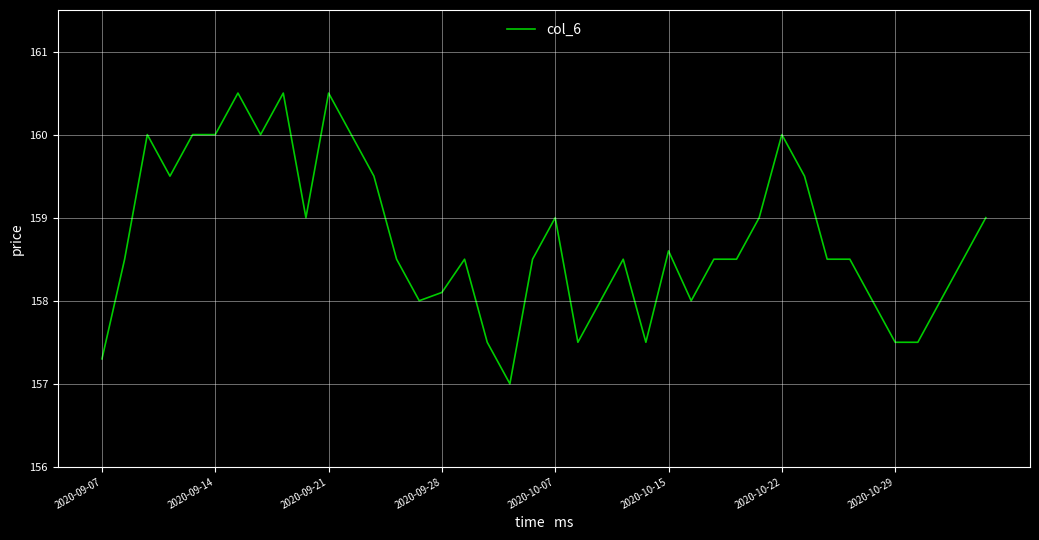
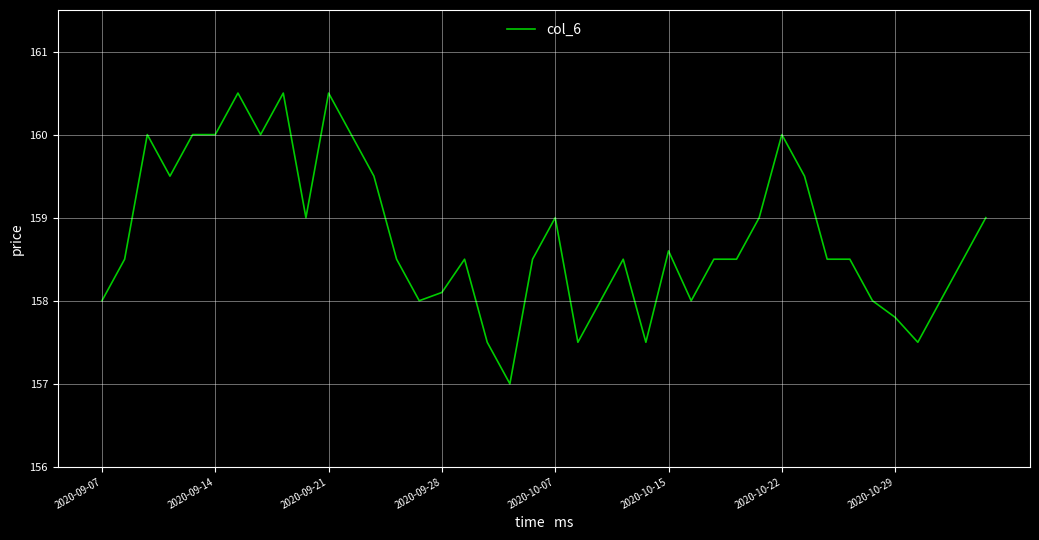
2020-09-07: 157.3 -> 158.0
2020-10-29: 157.5 -> 157.8
